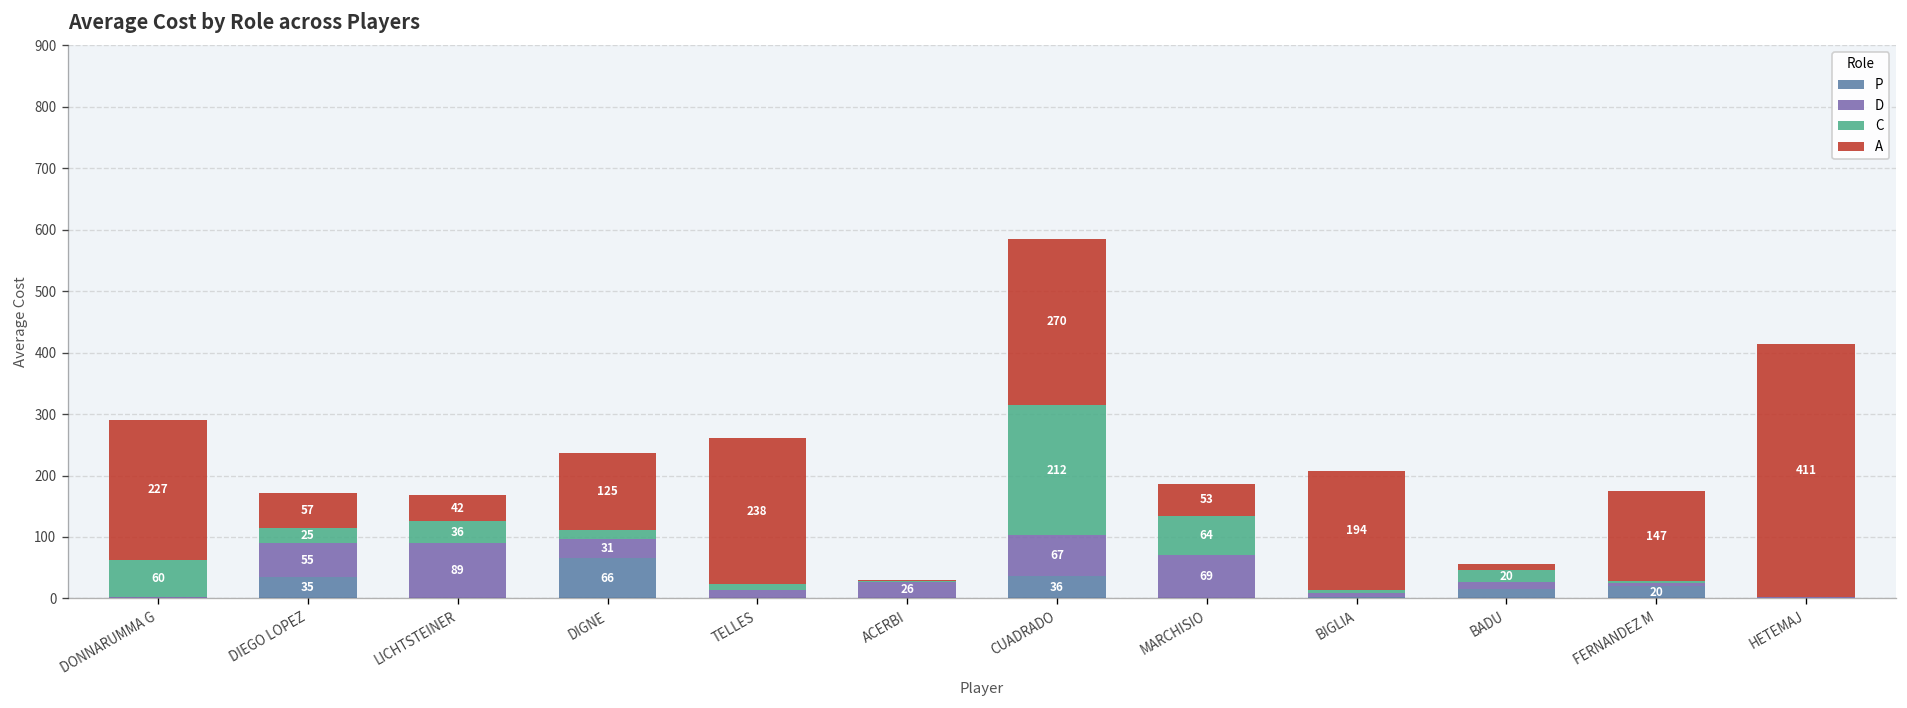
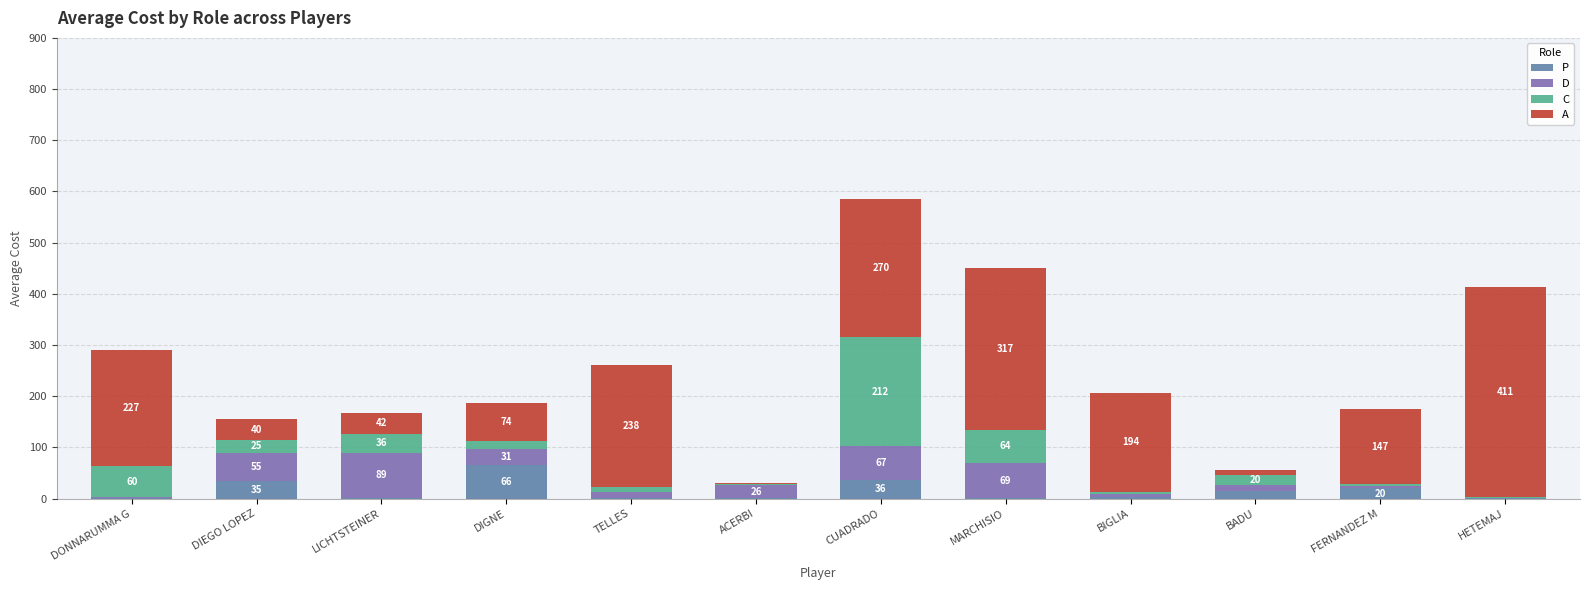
A, DIEGO LOPEZ: 57 -> 40
A, DIGNE: 125 -> 74
A, MARCHISIO: 53 -> 317
